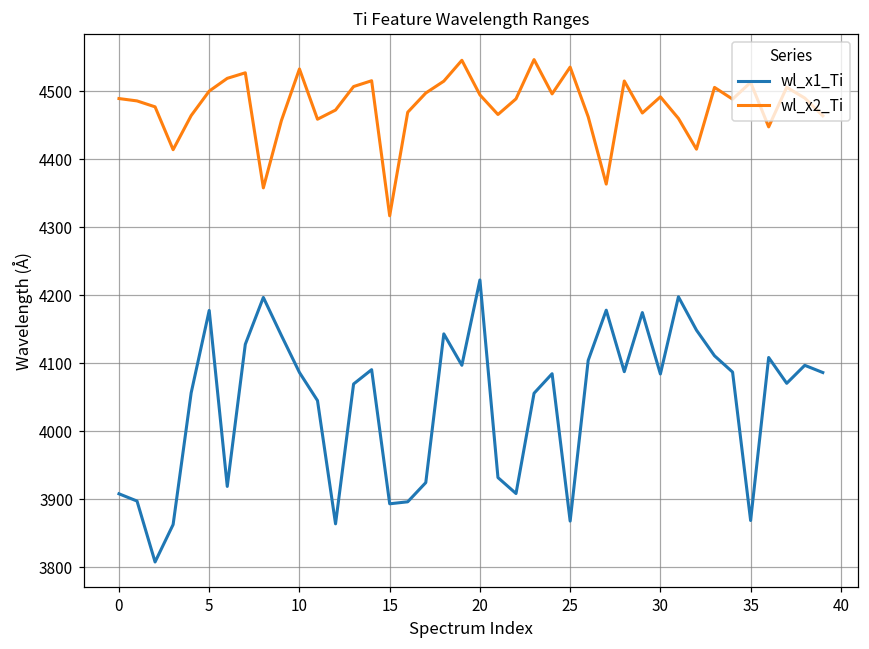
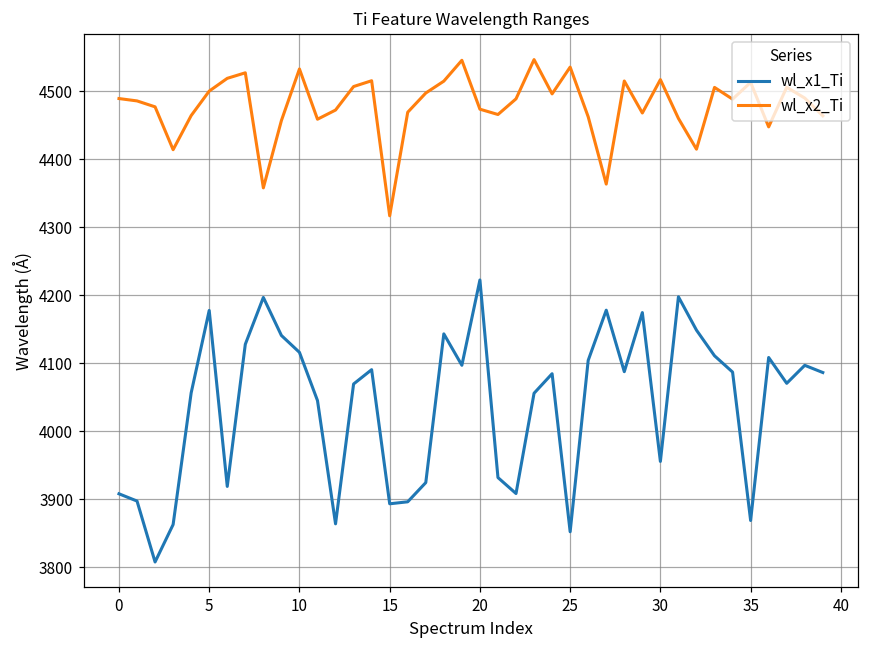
wl_x1_Ti, 10: 4090 -> 4120
wl_x2_Ti, 20: 4490 -> 4470
wl_x1_Ti, 25: 3870 -> 3850
wl_x1_Ti, 30: 4080 -> 3960
wl_x2_Ti, 30: 4490 -> 4520
